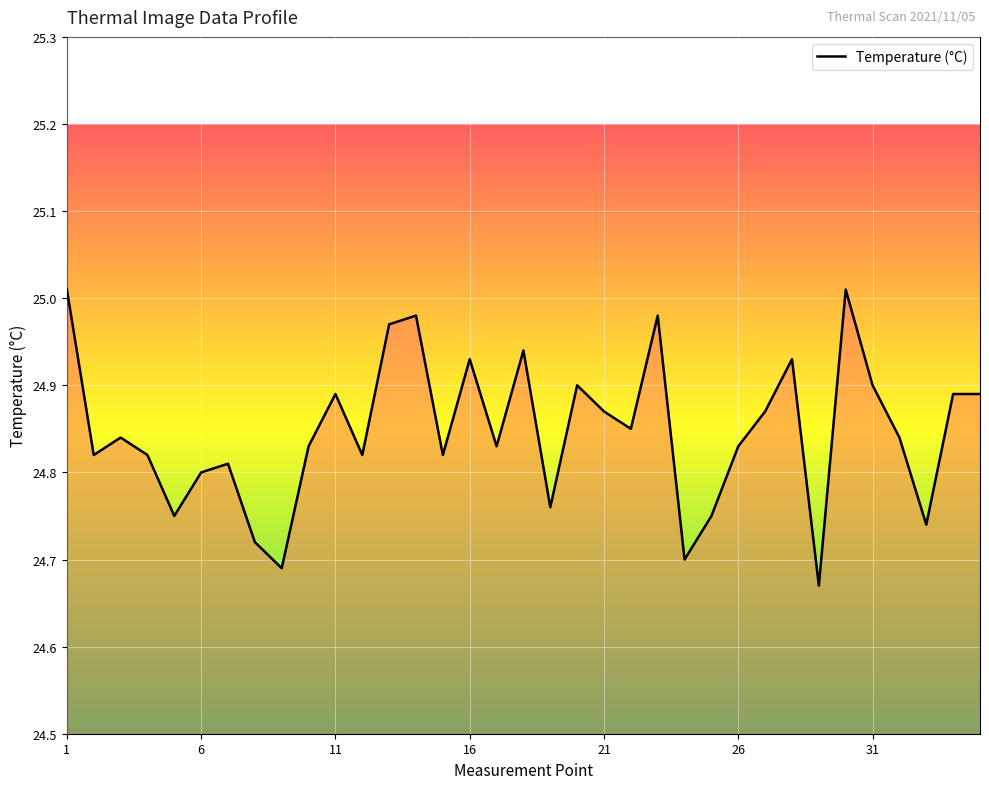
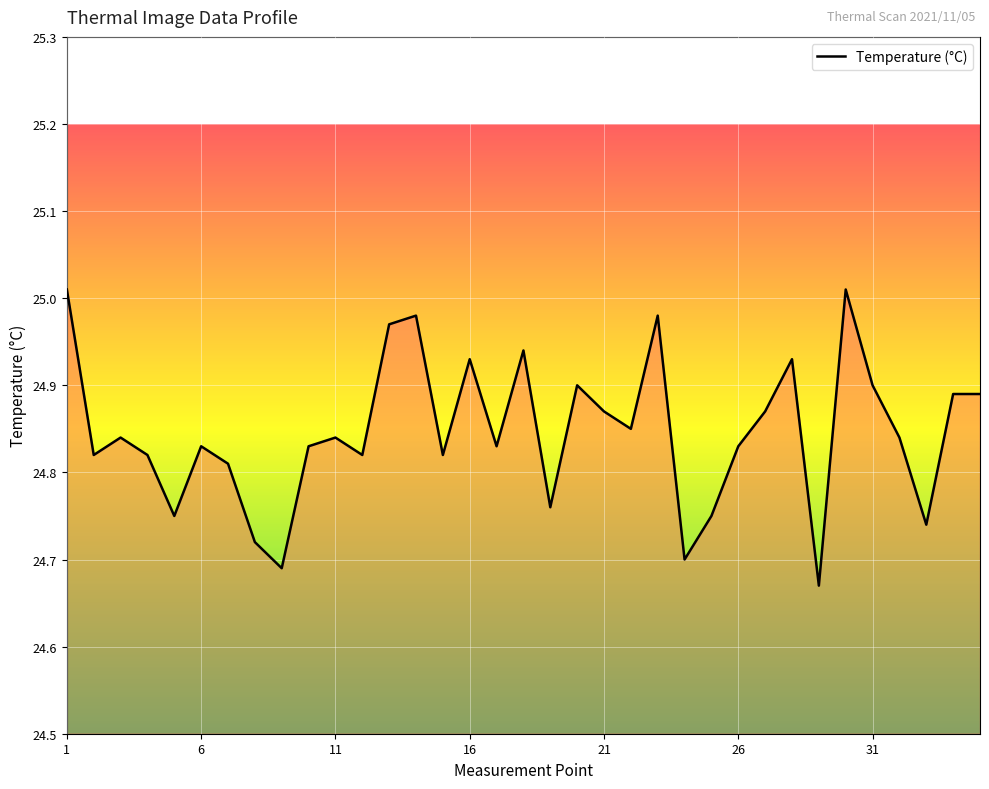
6: 24.80 -> 24.83
11: 24.89 -> 24.84
